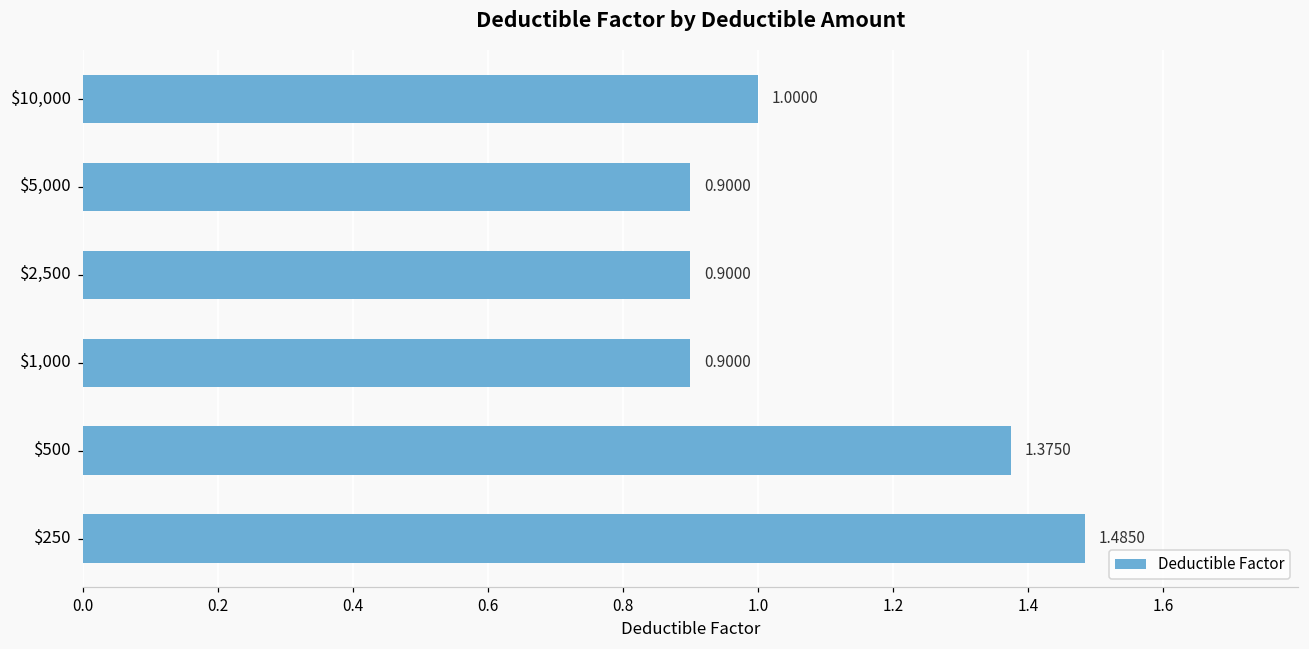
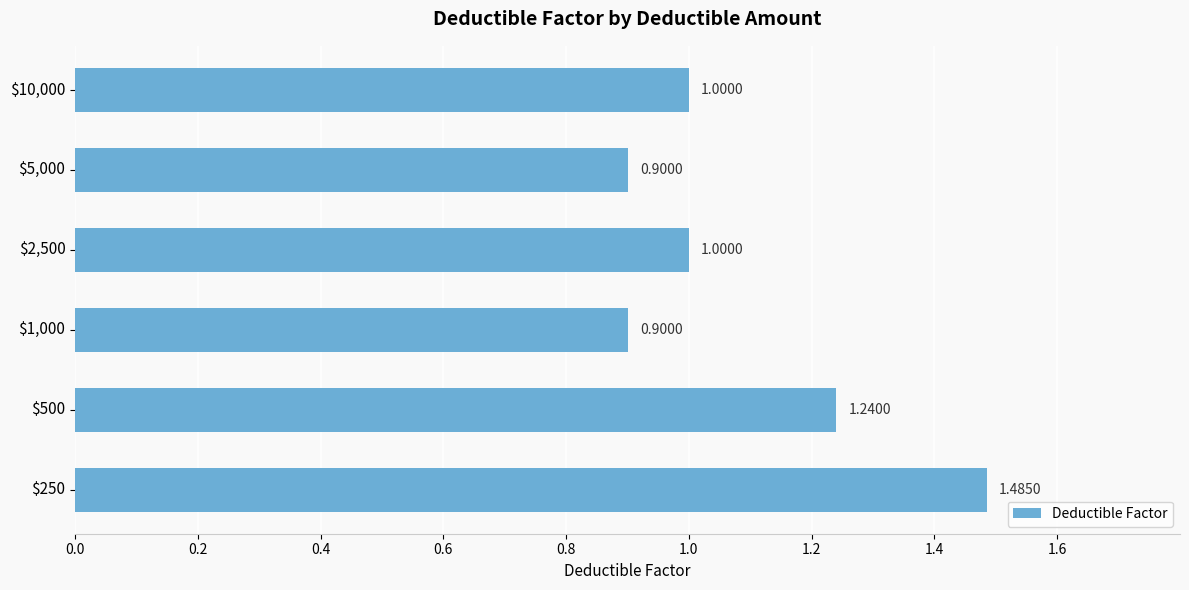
$2,500: 0.9000 -> 1.0000
$500: 1.3750 -> 1.2400
